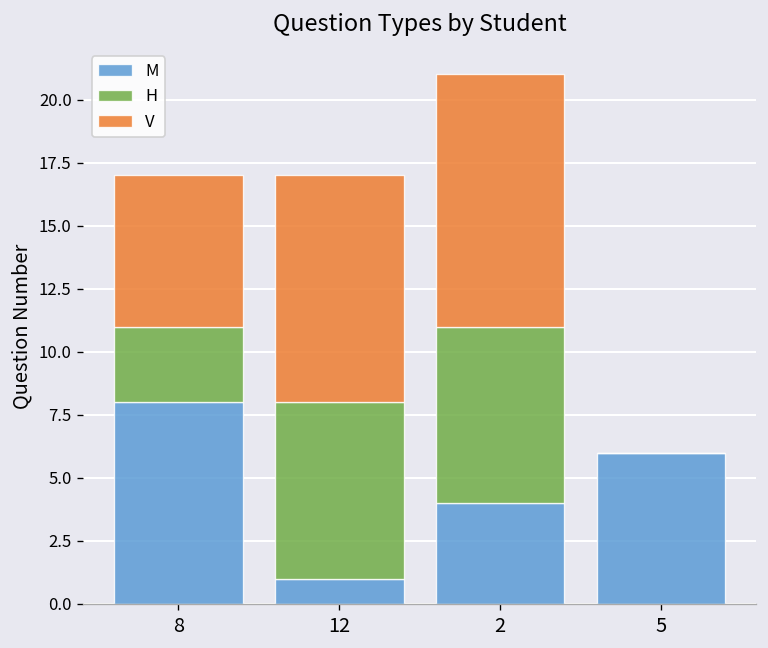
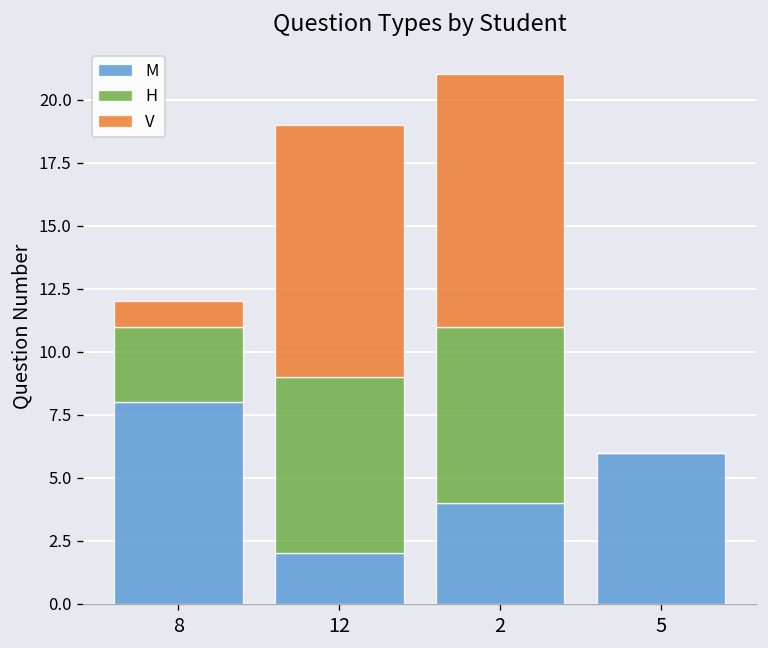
V, 8: 6 -> 1
M, 12: 1 -> 2
V, 12: 9 -> 10
